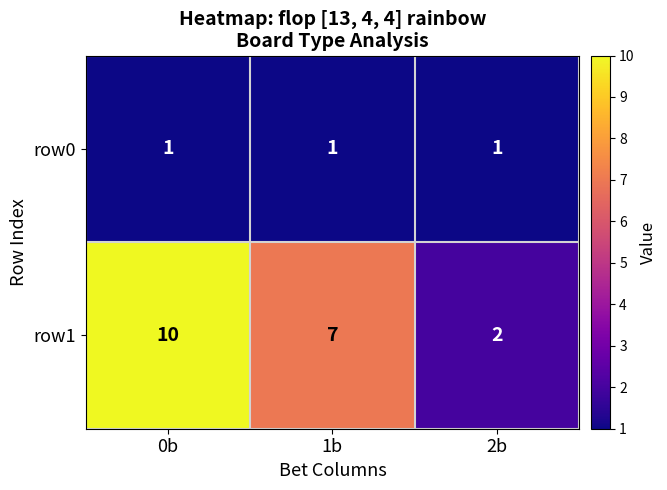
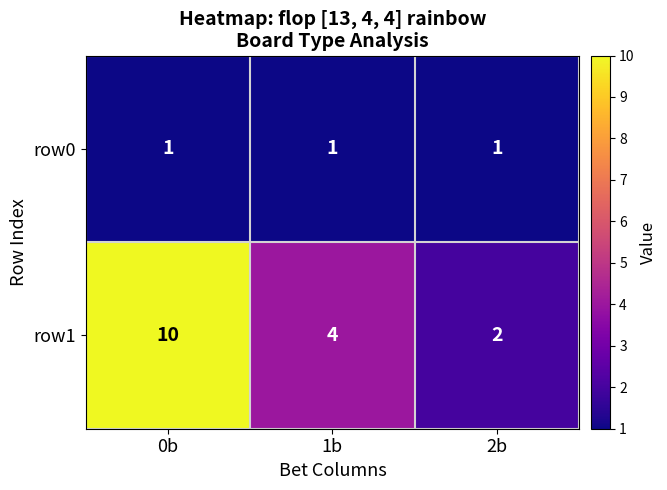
row1, 1b: 7 -> 4
